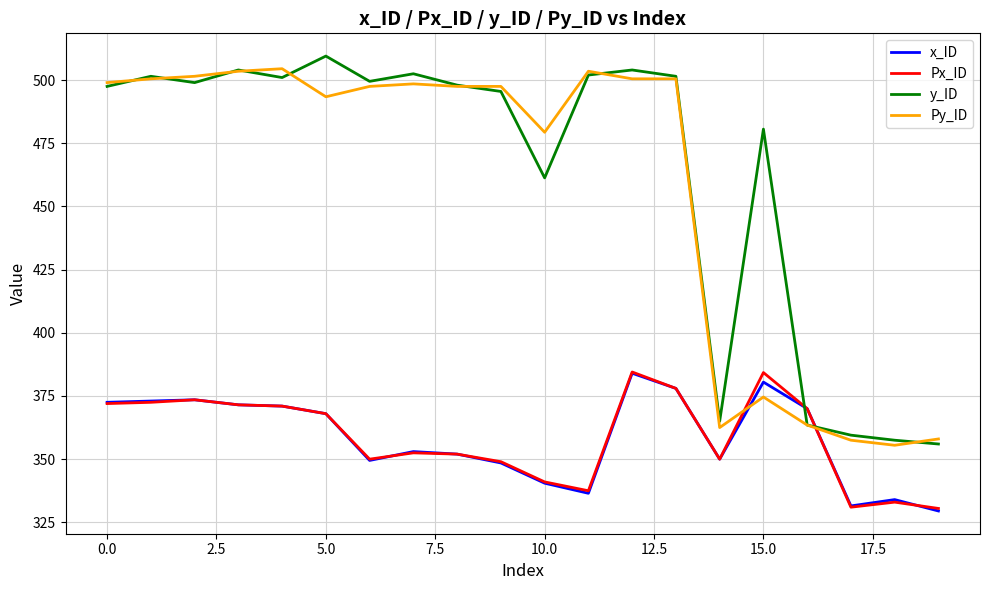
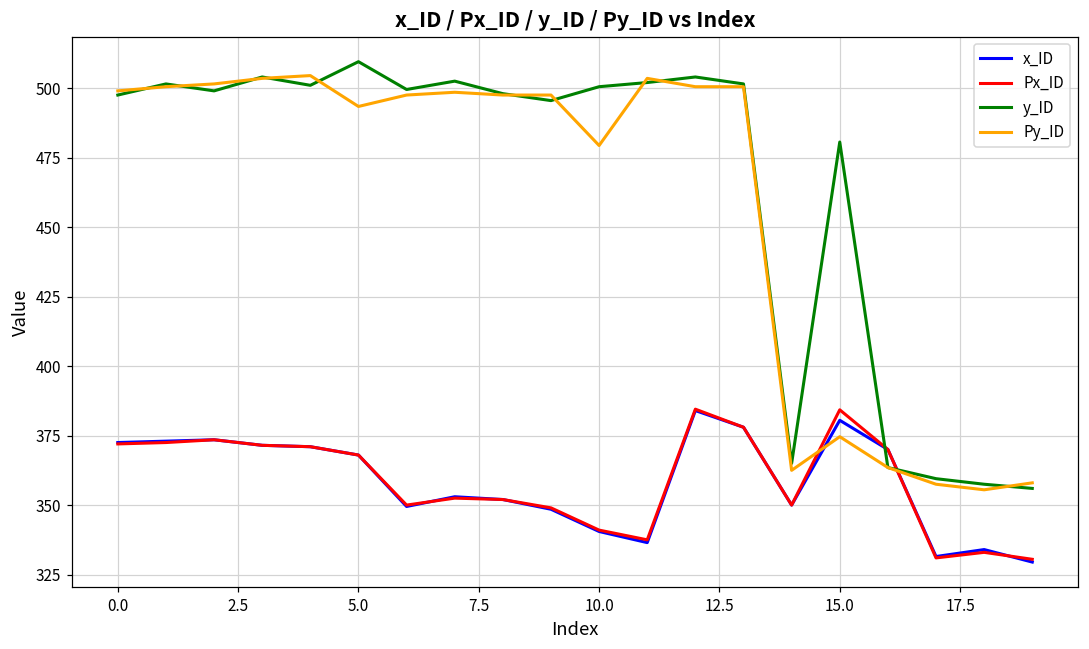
y_ID, 10.0: 461 -> 501
